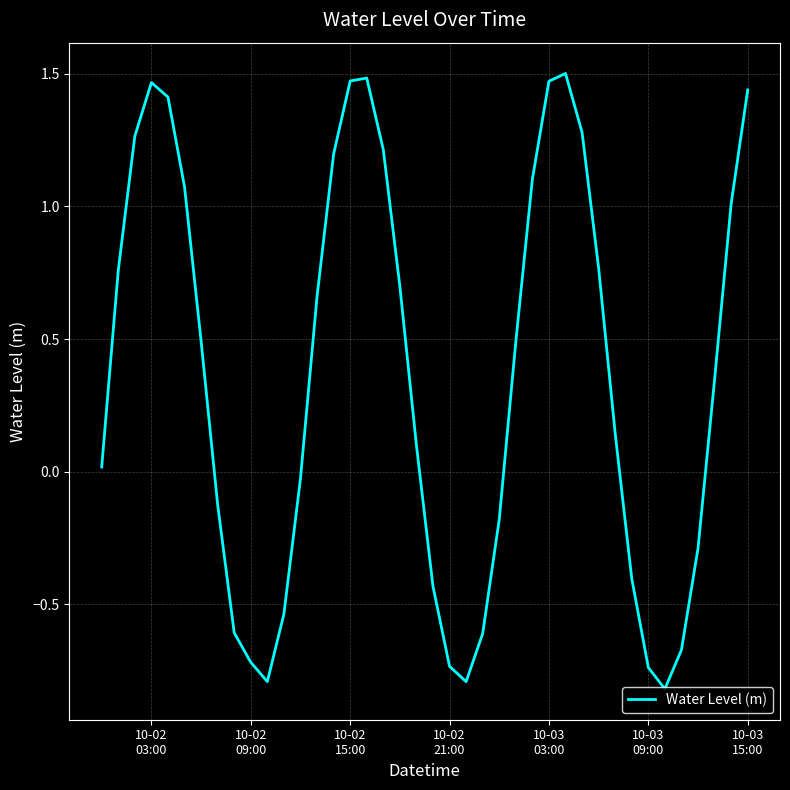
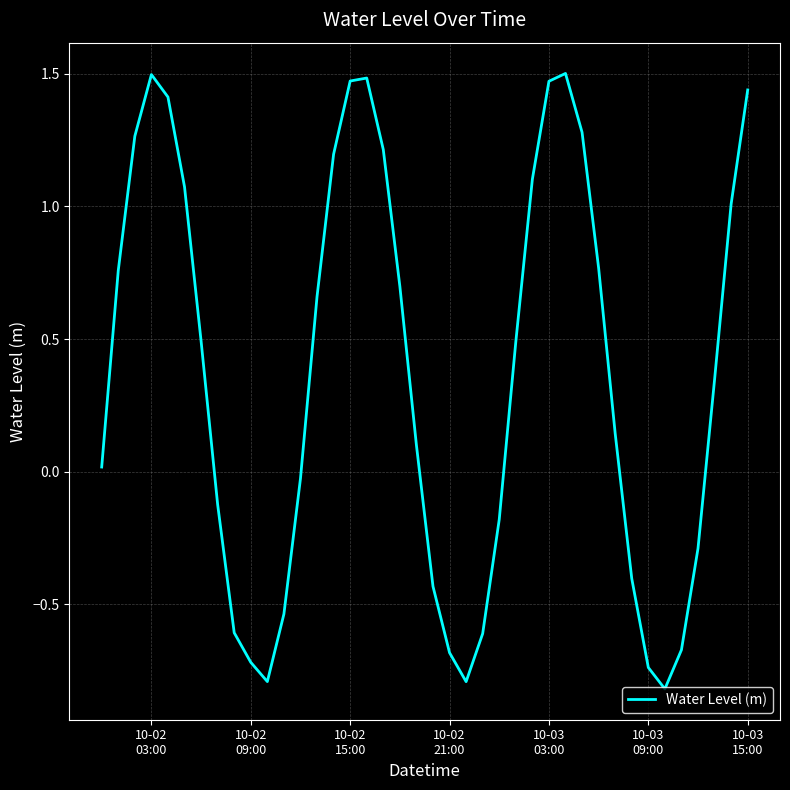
10-02 03:00: 1.47 -> 1.50
10-02 21:00: -0.73 -> -0.68
